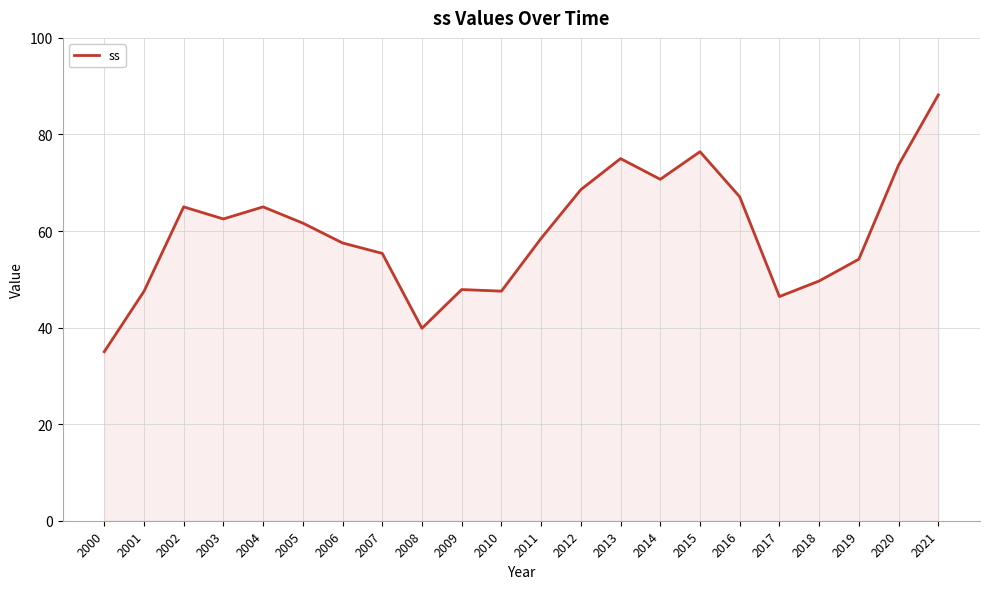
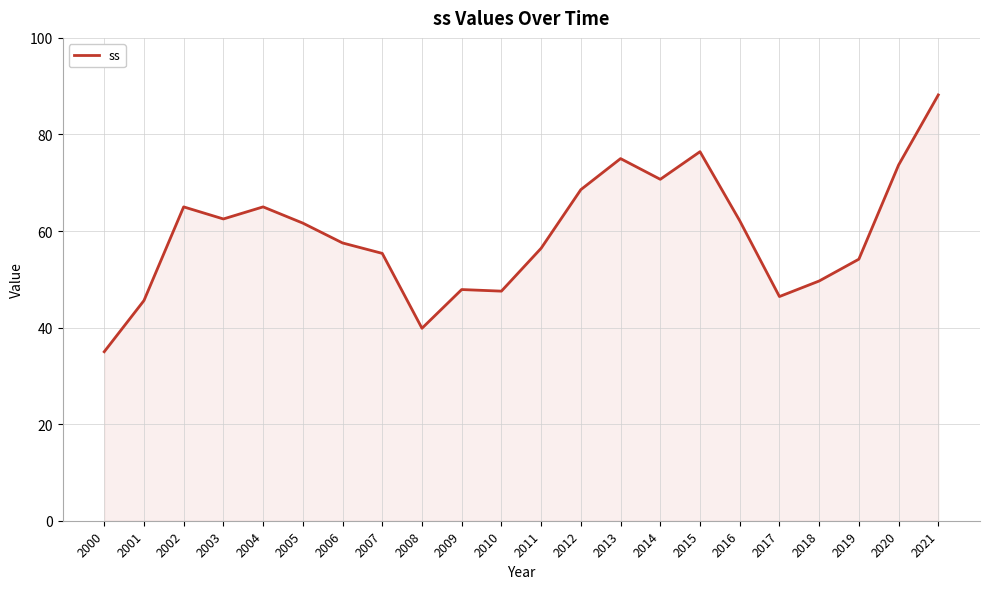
2001: 48 -> 46
2011: 58 -> 56
2016: 67 -> 62
